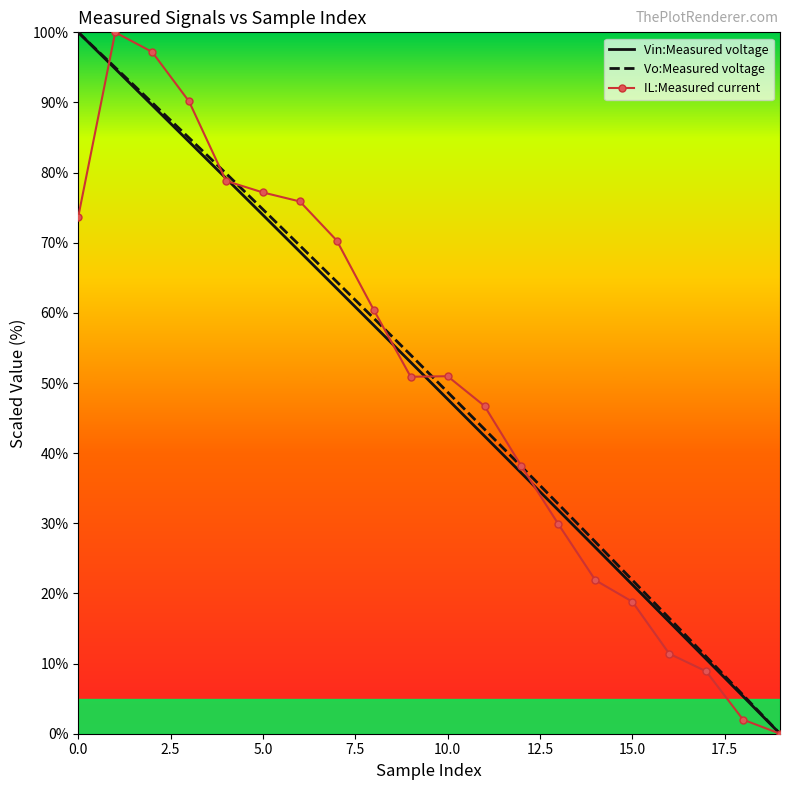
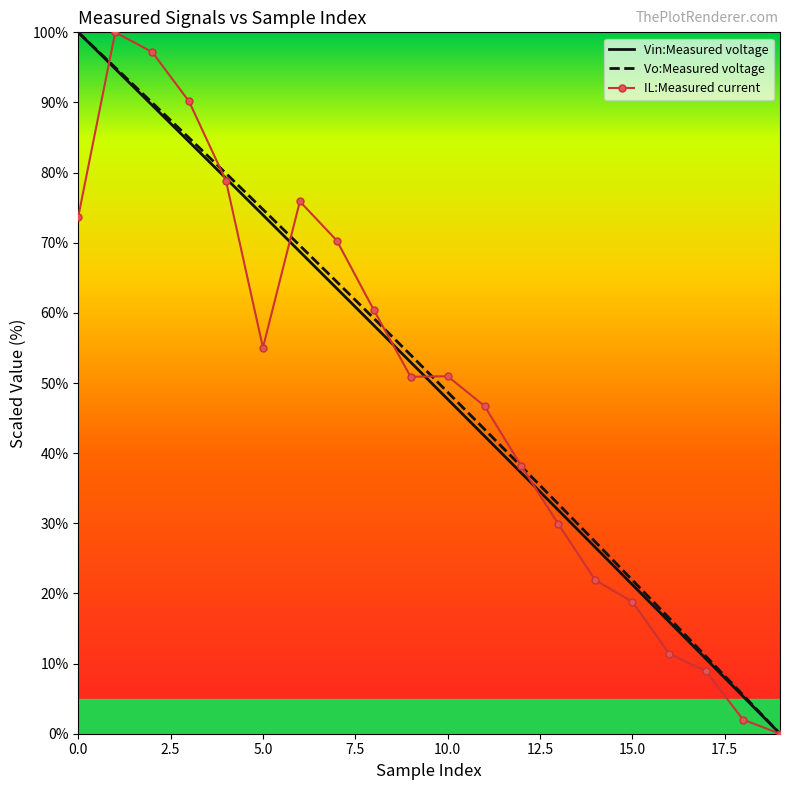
IL:Measured current, 5.0: 77% -> 55%
